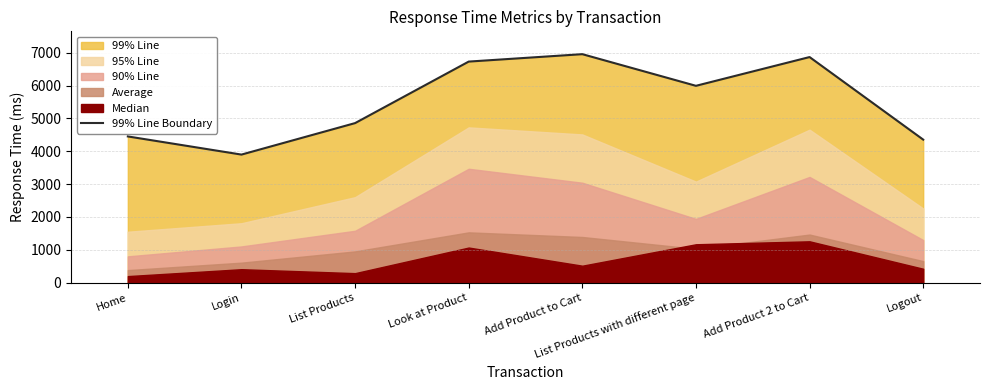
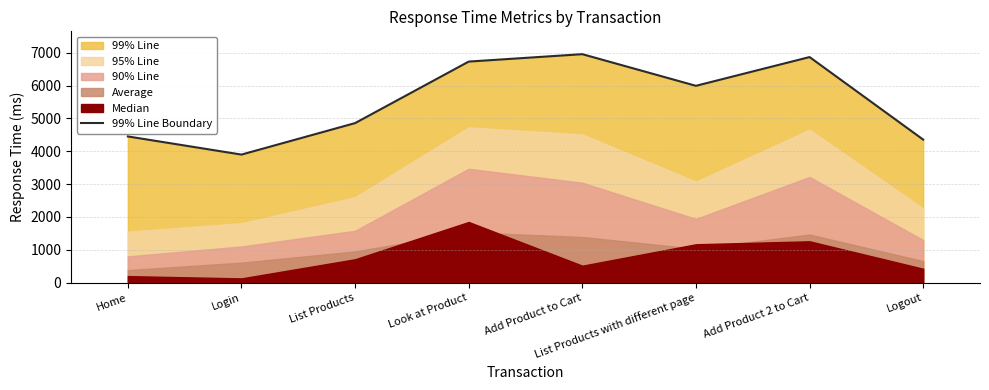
Median, Login: 400 -> 100
Median, List Products: 300 -> 700
Median, Look at Product: 1100 -> 1800
